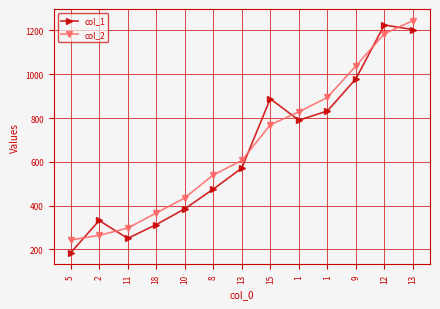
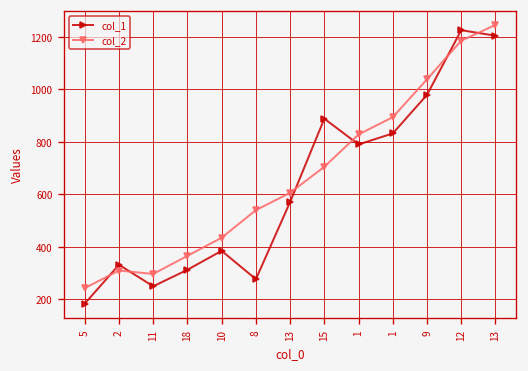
col_2, 2: 260 -> 310
col_1, 8: 480 -> 280
col_2, 15: 770 -> 710
